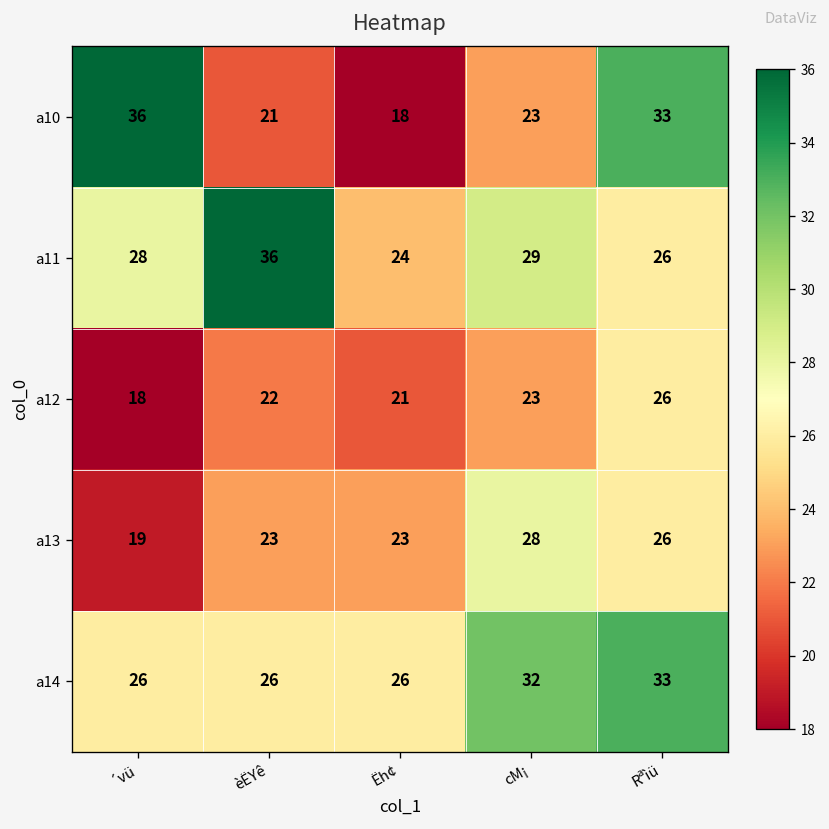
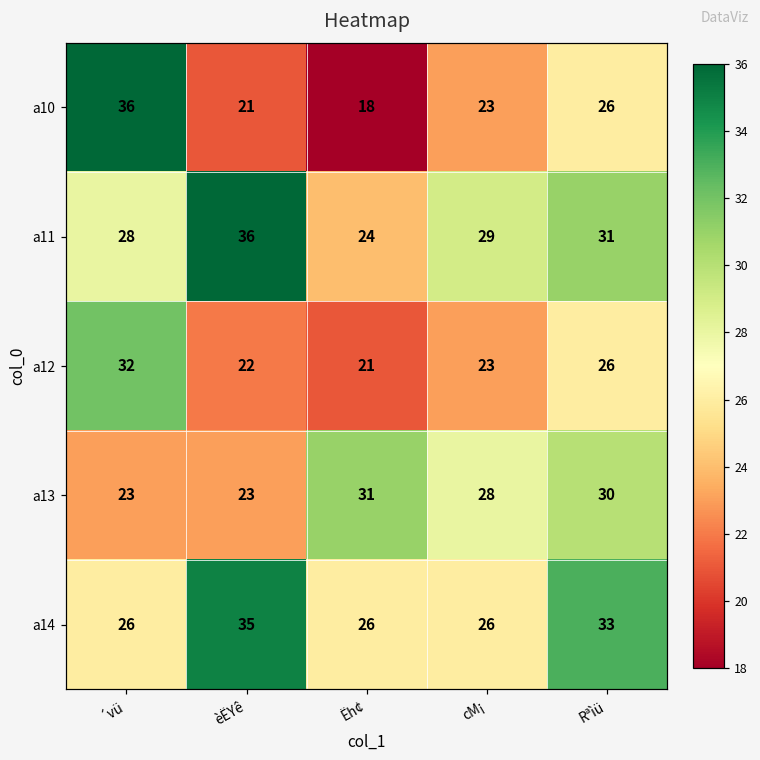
a10, Rªìü: 33 -> 26
a11, Rªìü: 26 -> 31
a12, ´vü: 18 -> 32
a13, ´vü: 19 -> 23
a13, Ëh¢: 23 -> 31
a13, Rªìü: 26 -> 30
a14, èËYê: 26 -> 35
a14, cM¡: 32 -> 26
